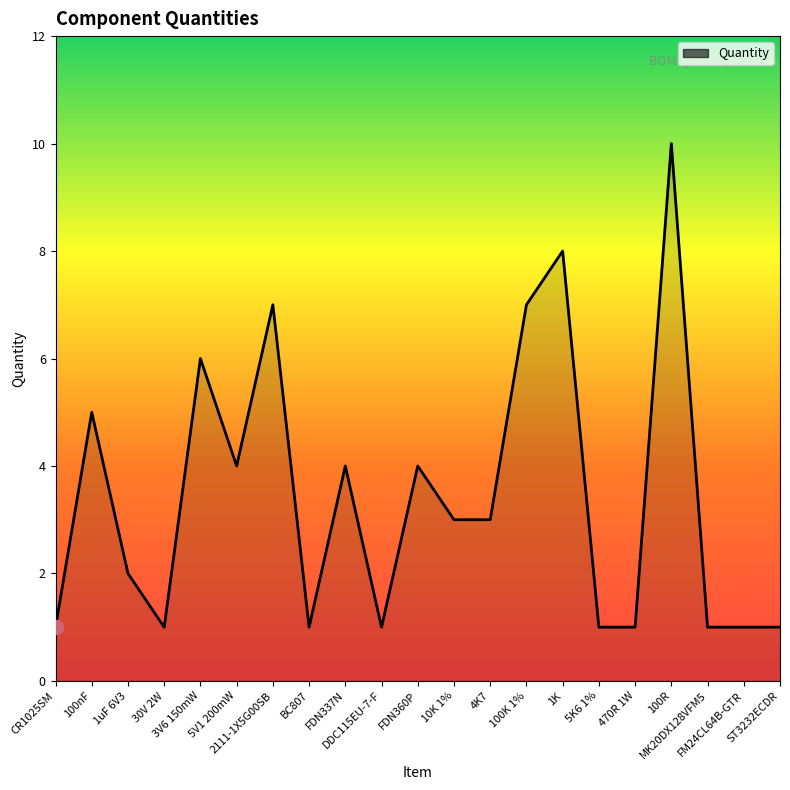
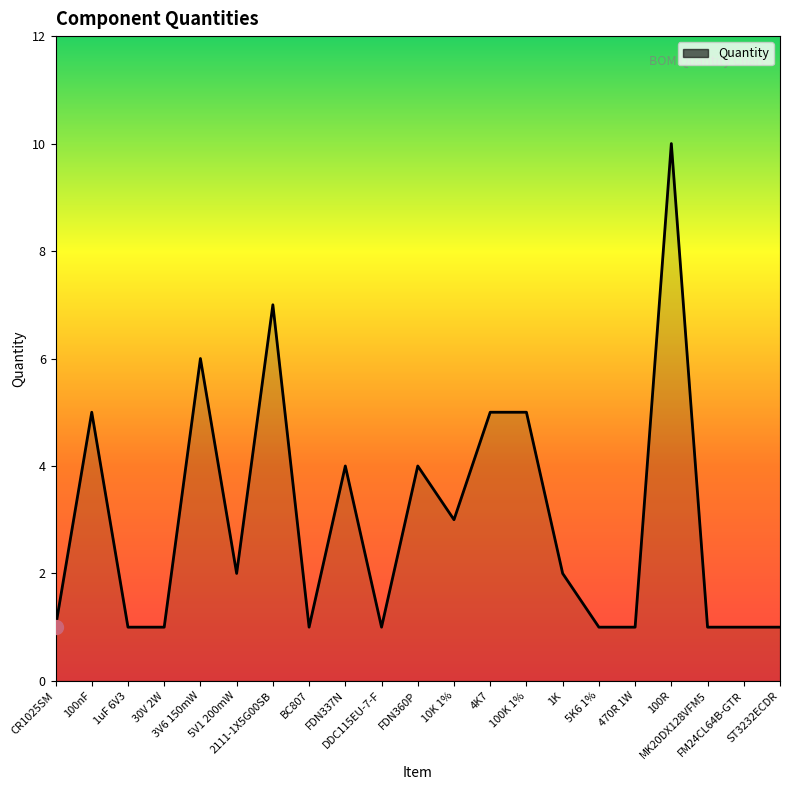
Quantity, 1uF 6V3: 2 -> 1
Quantity, 5V1 200mW: 4 -> 2
Quantity, 4K7: 3 -> 5
Quantity, 100K 1%: 7 -> 5
Quantity, 1K: 8 -> 2
